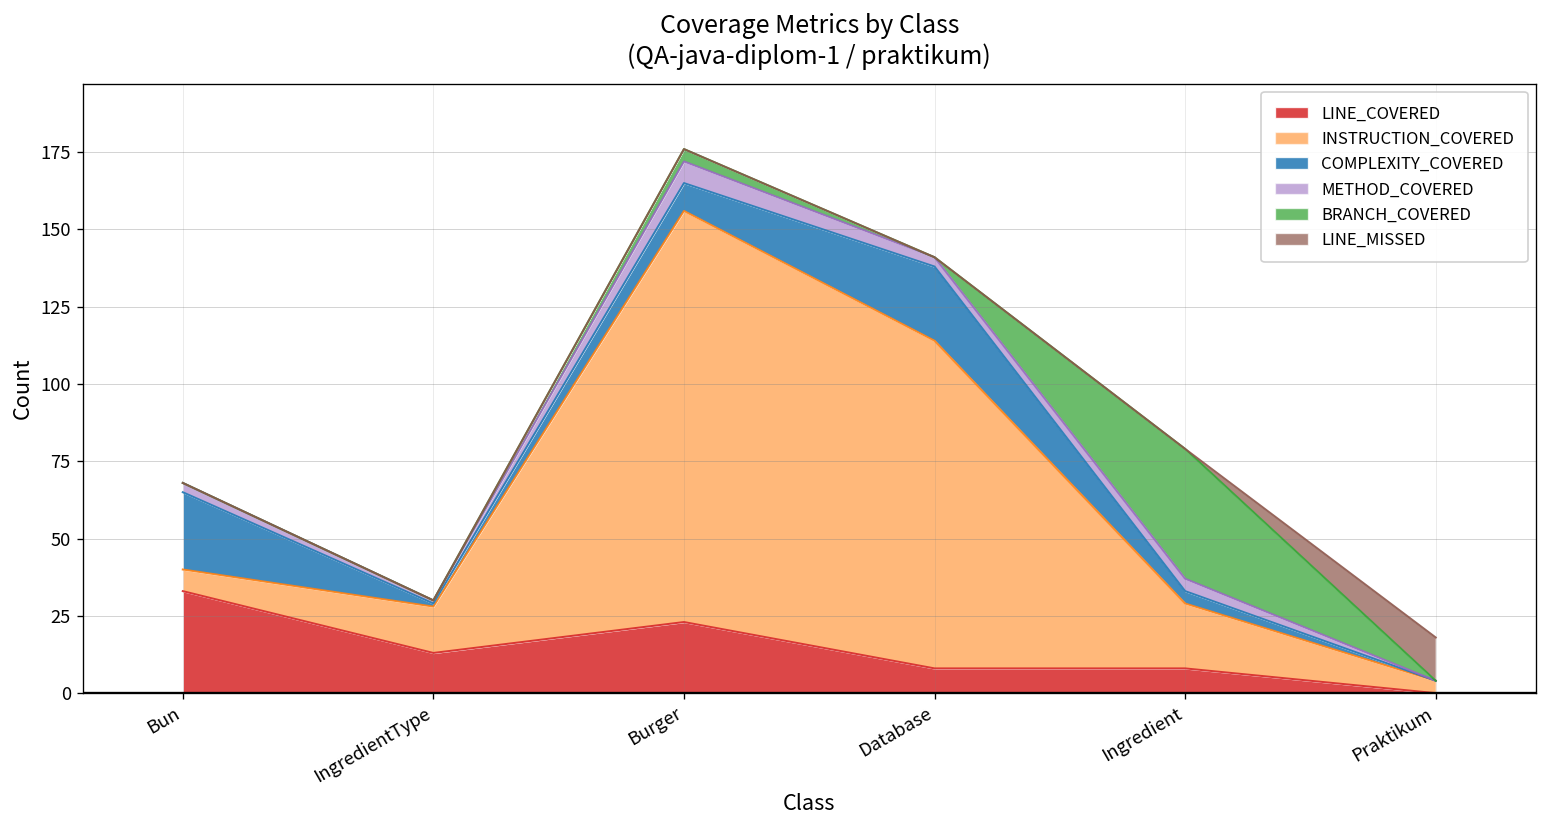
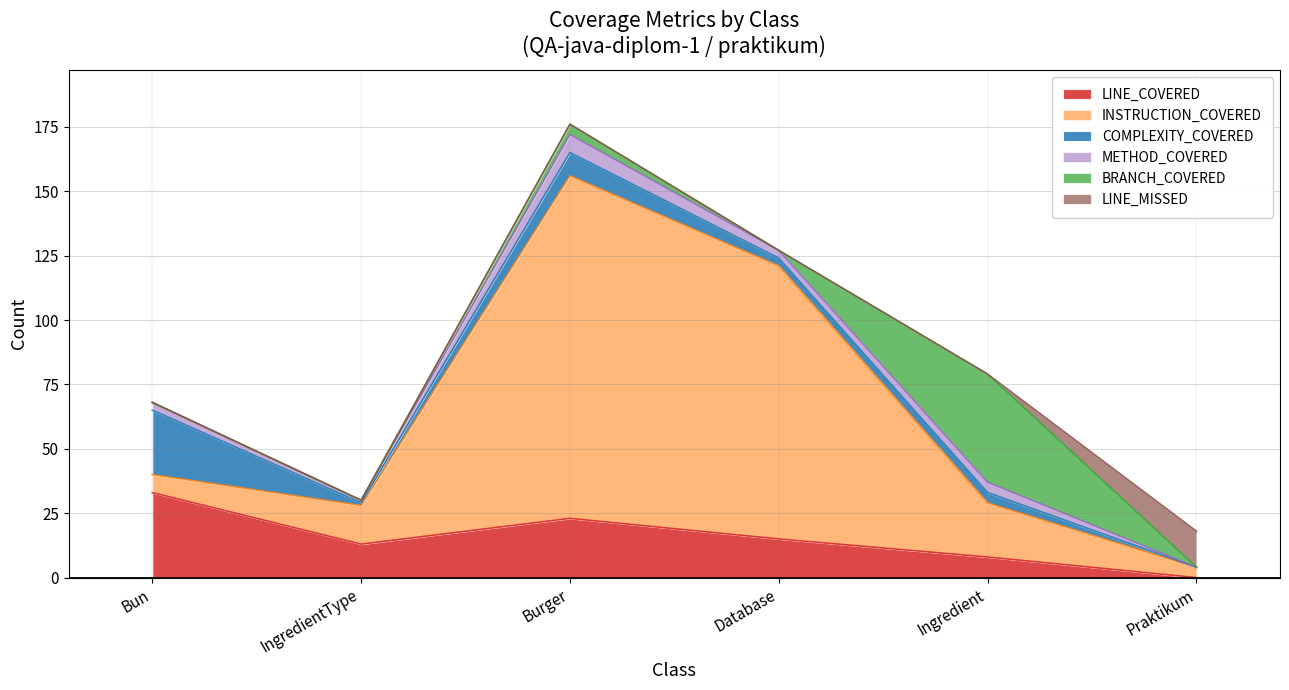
LINE_COVERED, Database: 8 -> 15
COMPLEXITY_COVERED, Database: 24 -> 3
